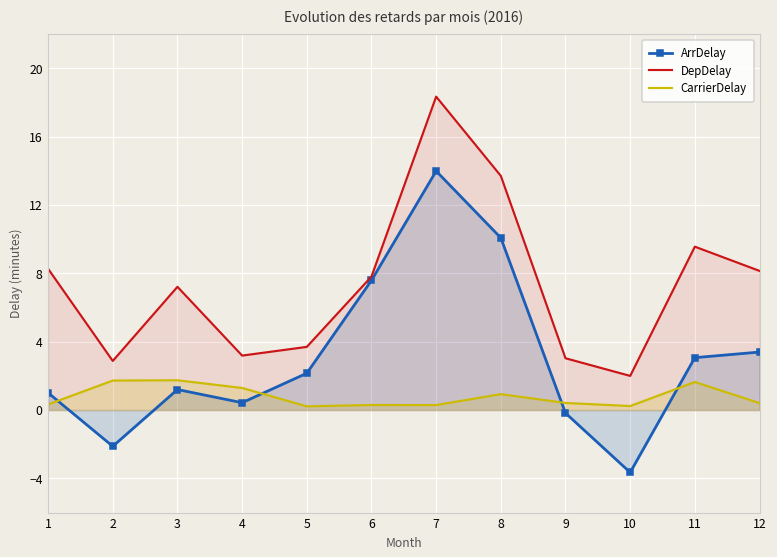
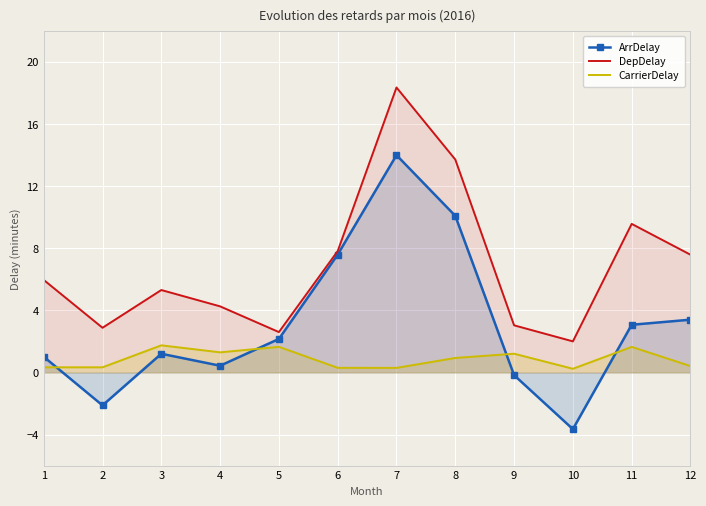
DepDelay, 1: 8.3 -> 6.0
CarrierDelay, 2: 1.7 -> 0.3
DepDelay, 3: 7.2 -> 5.3
DepDelay, 4: 3.2 -> 4.3
DepDelay, 5: 3.7 -> 2.6
CarrierDelay, 5: 0.2 -> 1.6
CarrierDelay, 9: 0.4 -> 1.2
DepDelay, 12: 8.1 -> 7.6
